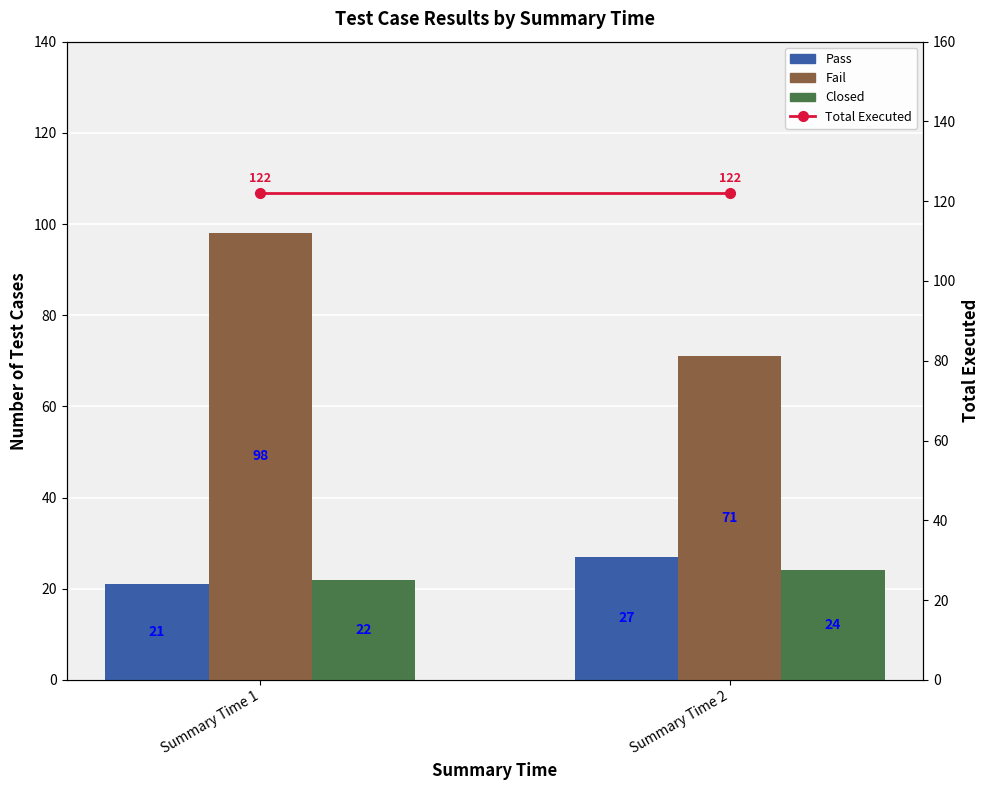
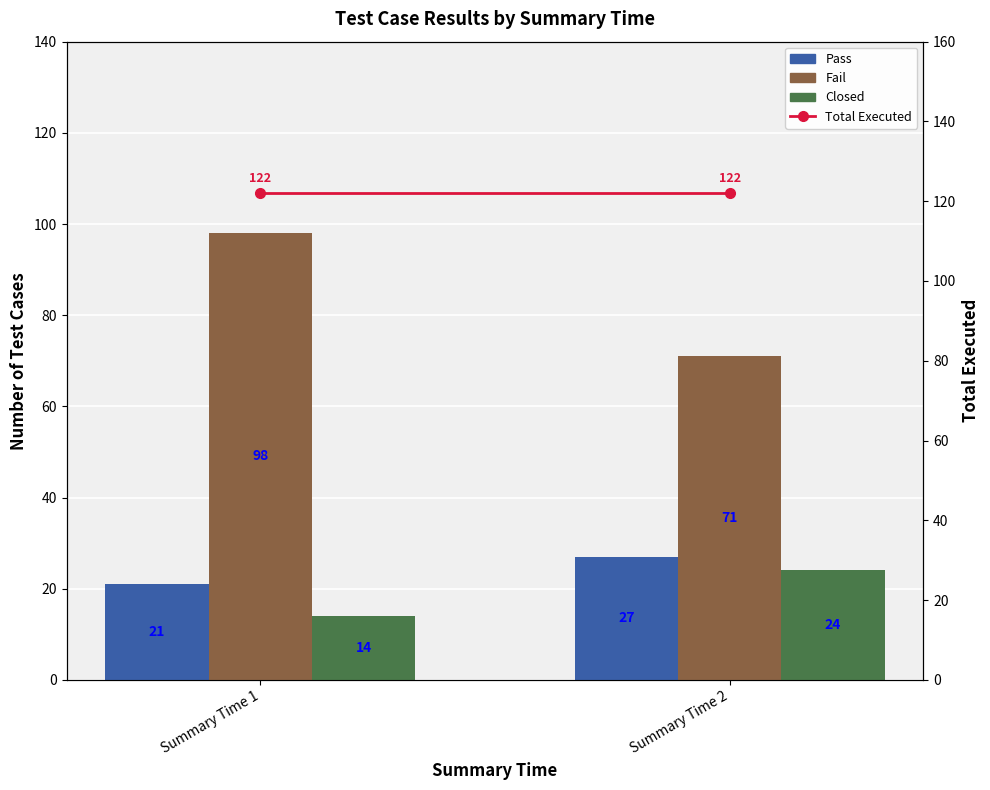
Closed, Summary Time 1: 22 -> 14
